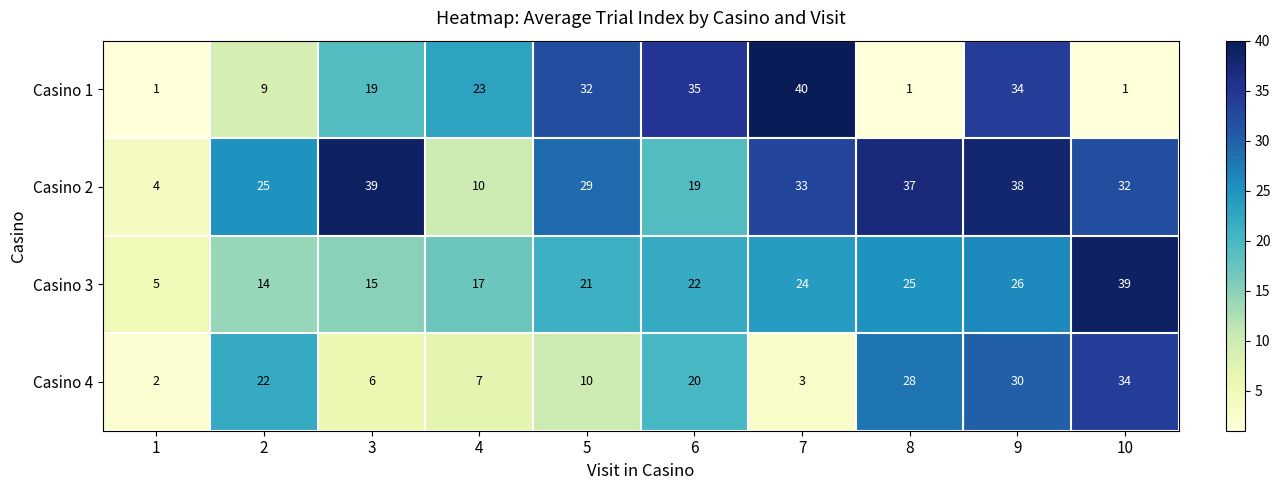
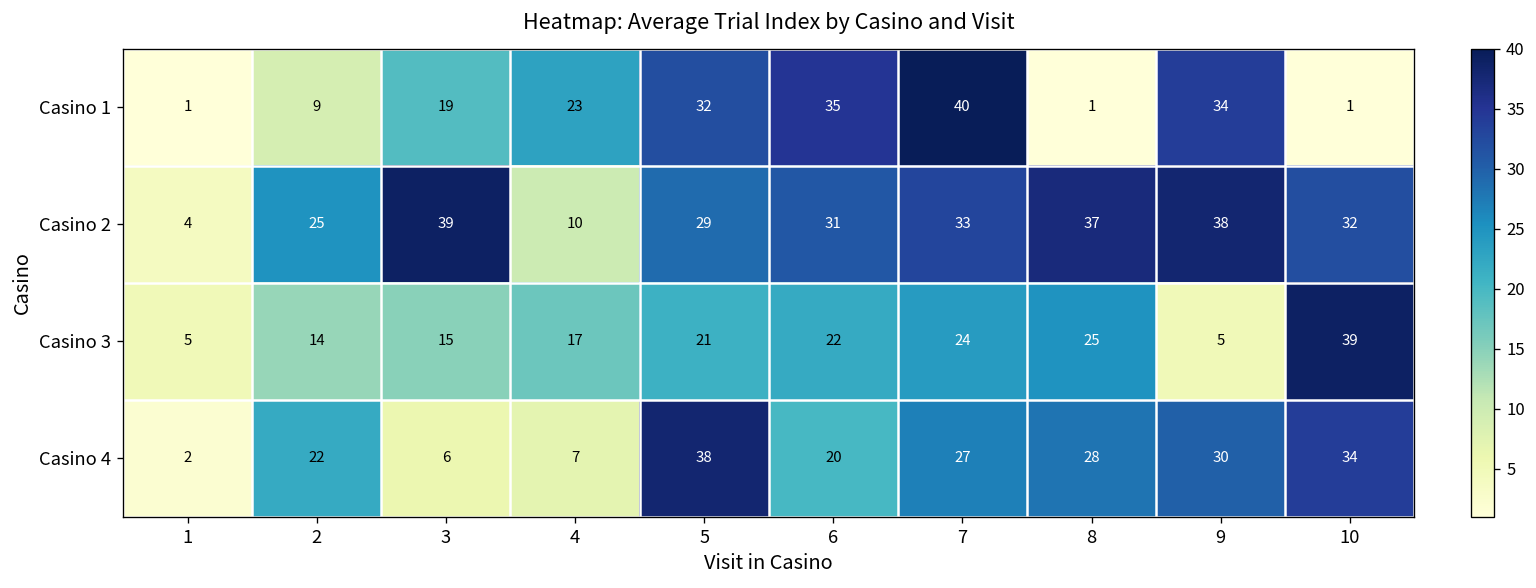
Casino 2, 6: 19 -> 31
Casino 3, 9: 26 -> 5
Casino 4, 5: 10 -> 38
Casino 4, 7: 3 -> 27
